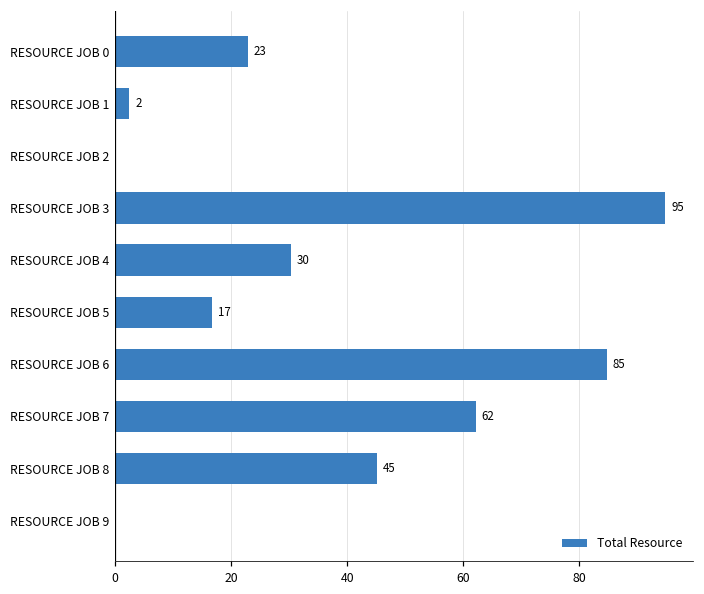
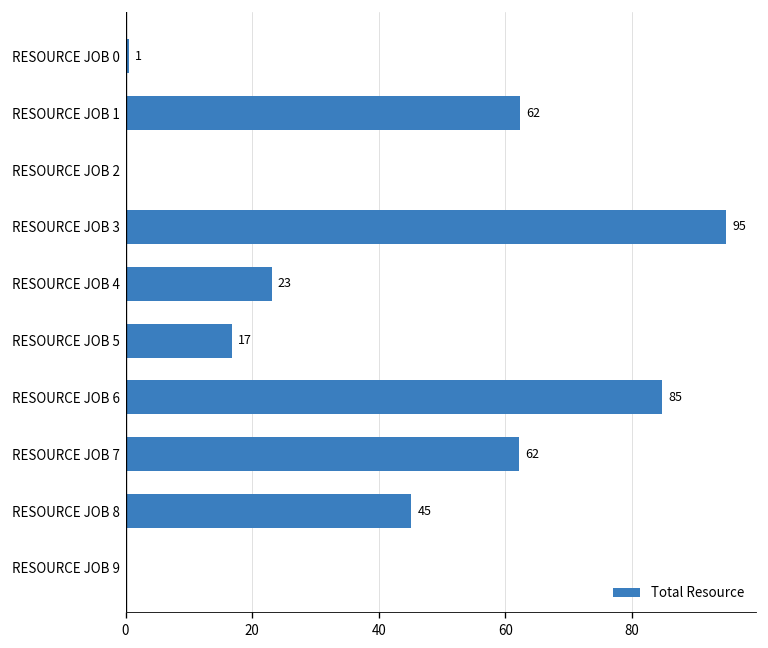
RESOURCE JOB 0: 23 -> 1
RESOURCE JOB 1: 2 -> 62
RESOURCE JOB 4: 30 -> 23
